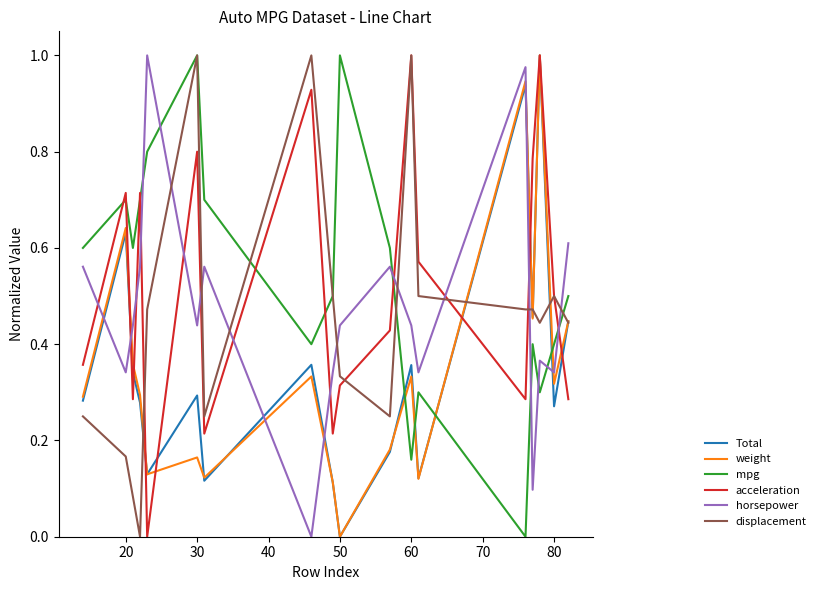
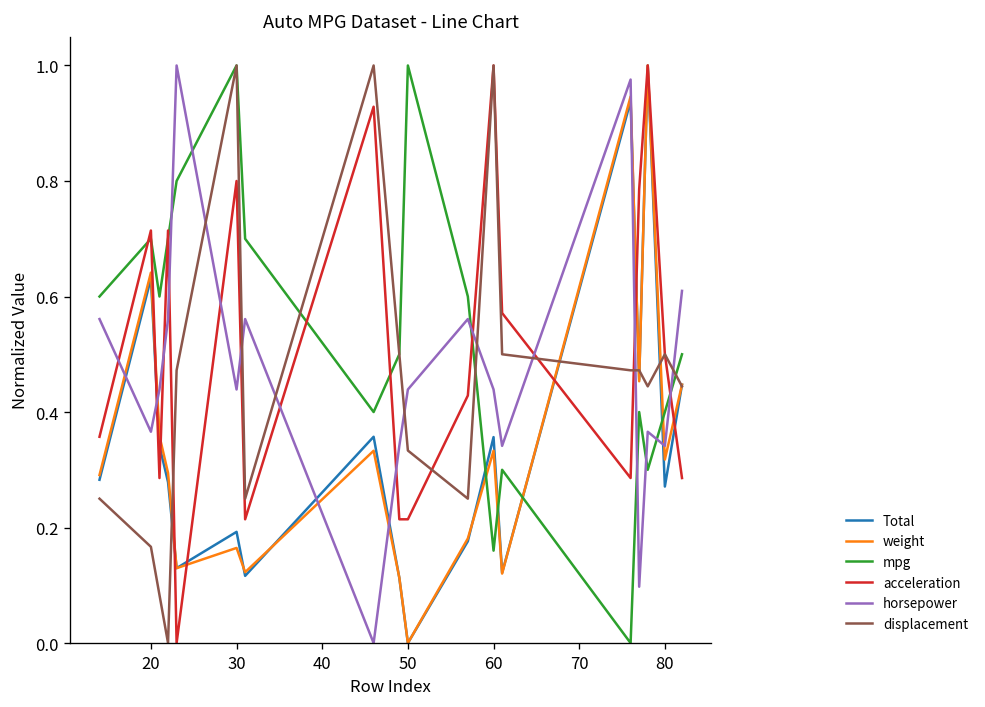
horsepower, 20: 0.34 -> 0.37
Total, 30: 0.29 -> 0.19
acceleration, 50: 0.31 -> 0.21
